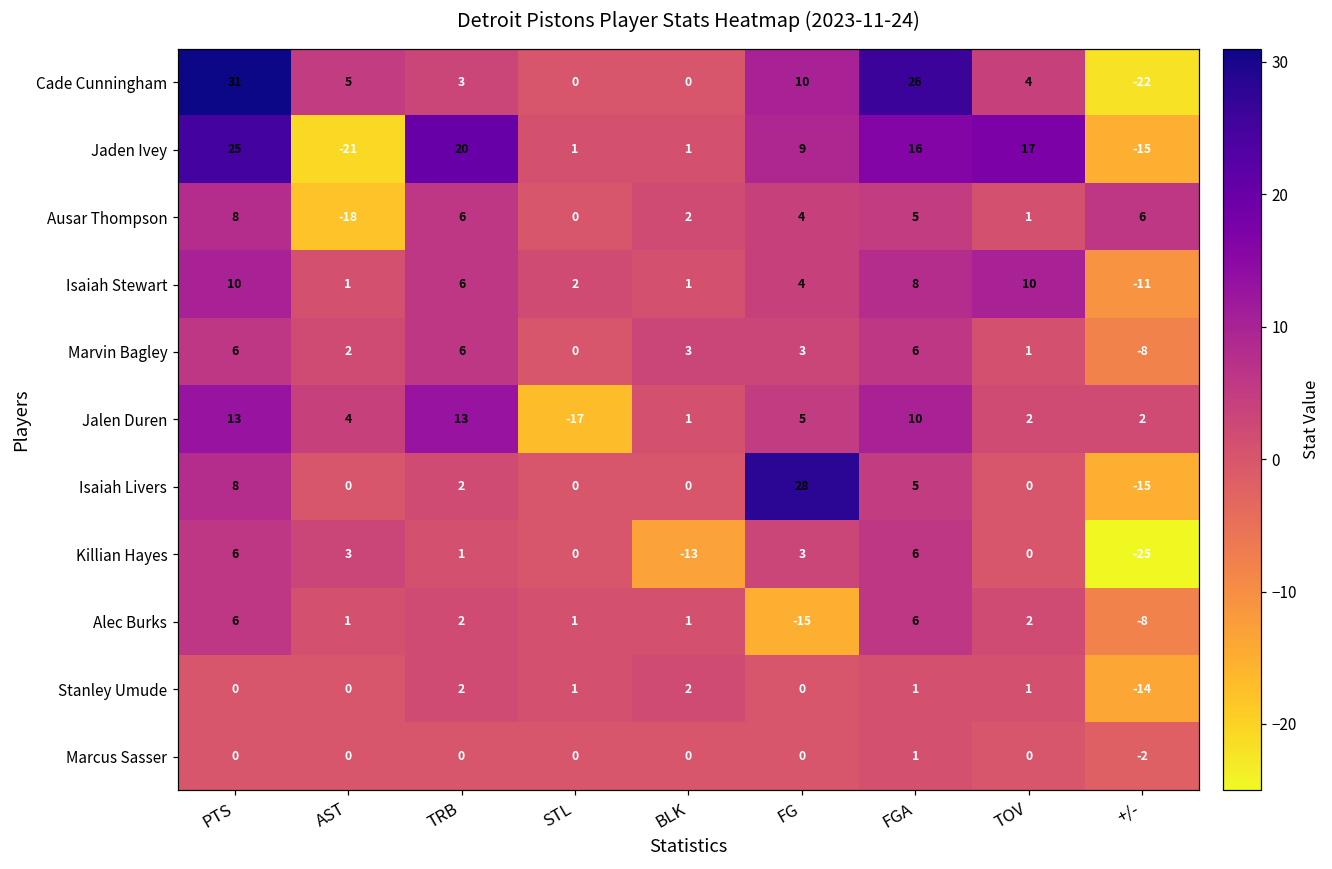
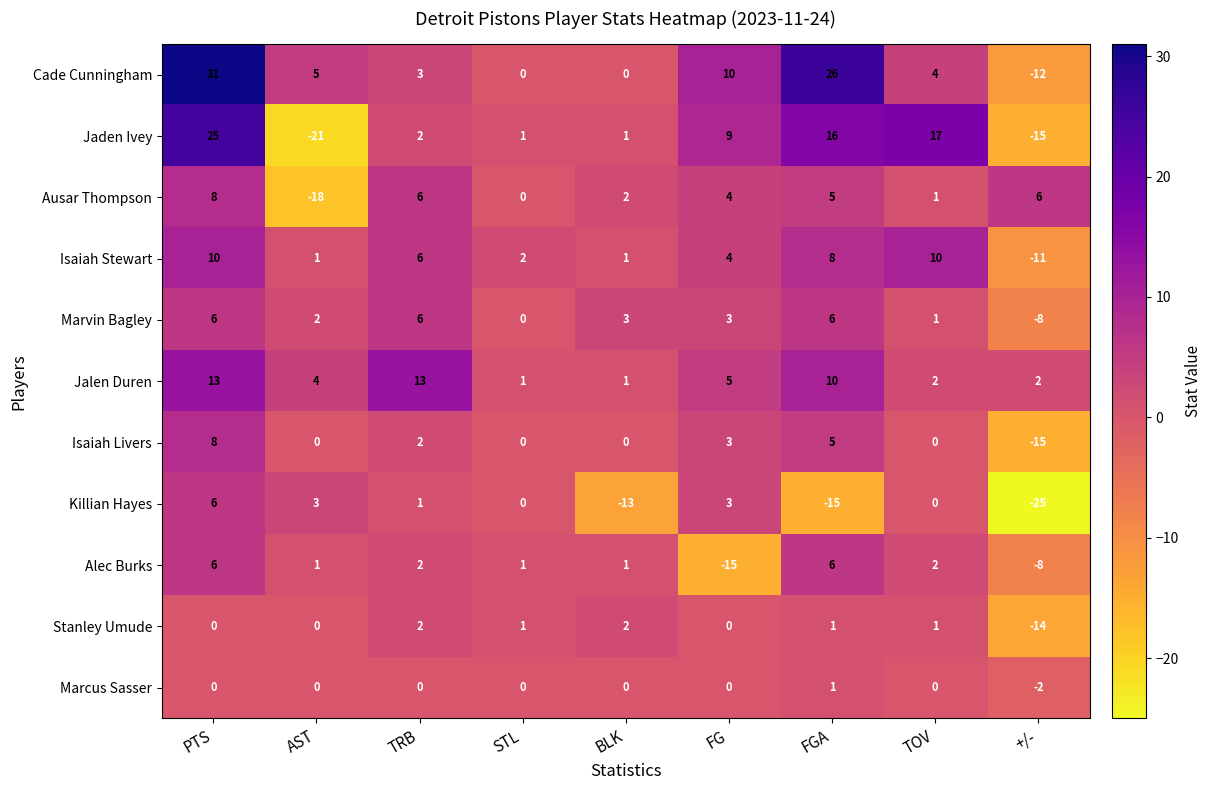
Cade Cunningham, +/-: -22 -> -12
Jaden Ivey, TRB: 20 -> 2
Jalen Duren, STL: -17 -> 1
Isaiah Livers, FG: 28 -> 3
Killian Hayes, FGA: 6 -> -15
